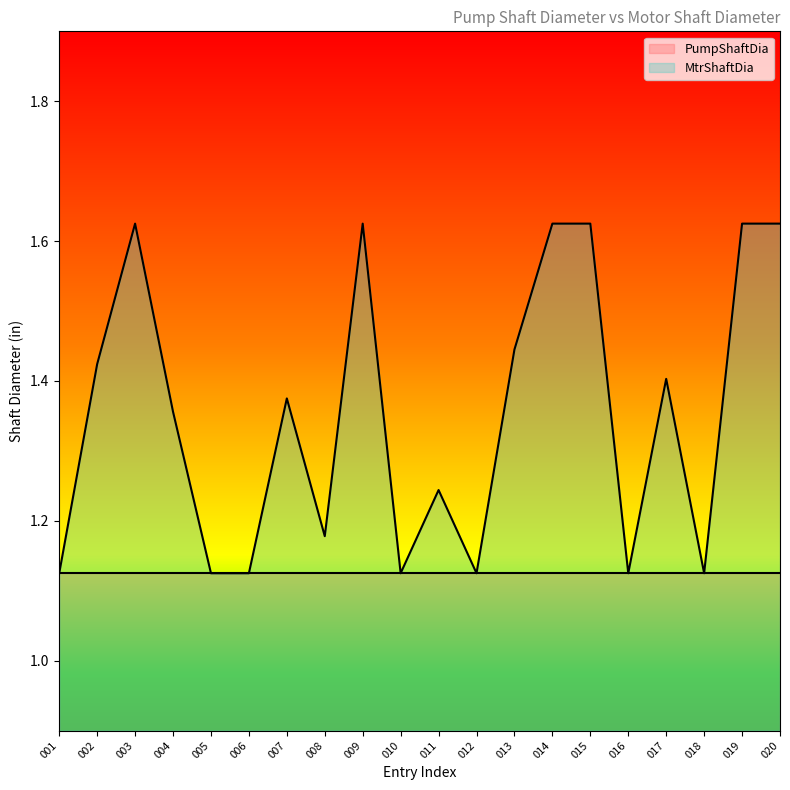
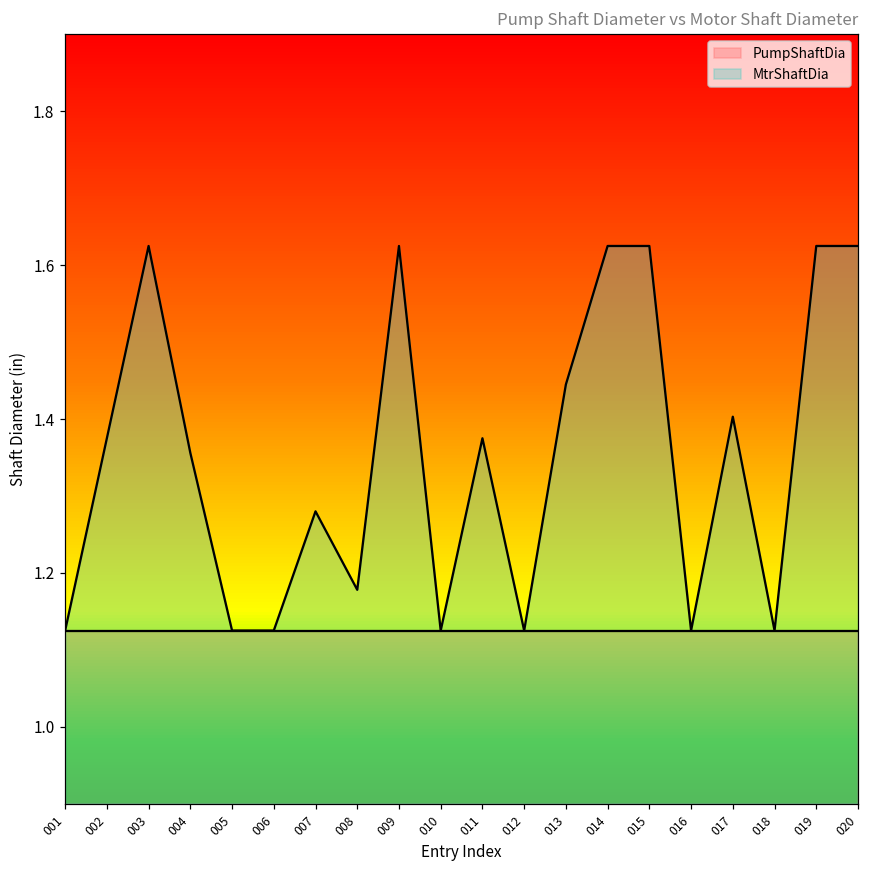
MtrShaftDia, 002: 1.42 -> 1.38
MtrShaftDia, 007: 1.38 -> 1.28
MtrShaftDia, 011: 1.24 -> 1.38
